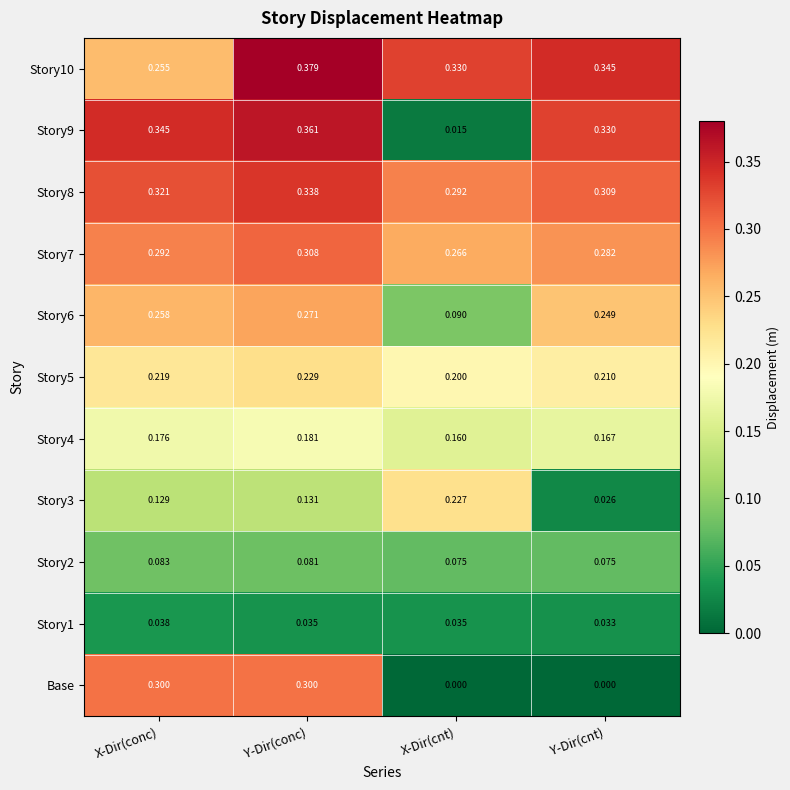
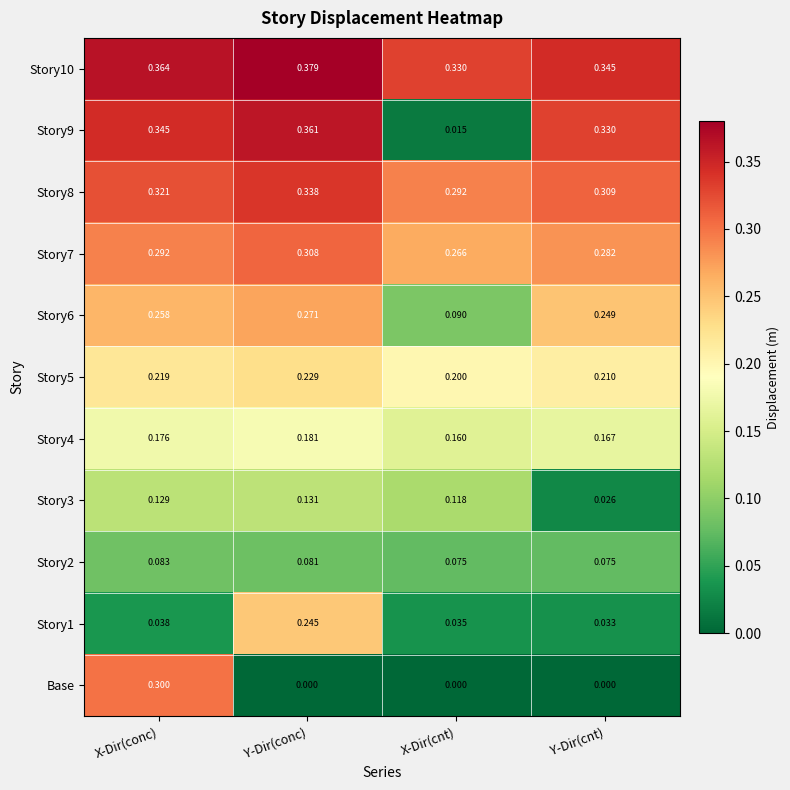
Story10, X-Dir(conc): 0.255 -> 0.364
Story3, X-Dir(cnt): 0.227 -> 0.118
Story1, Y-Dir(conc): 0.035 -> 0.245
Base, Y-Dir(conc): 0.300 -> 0.000
